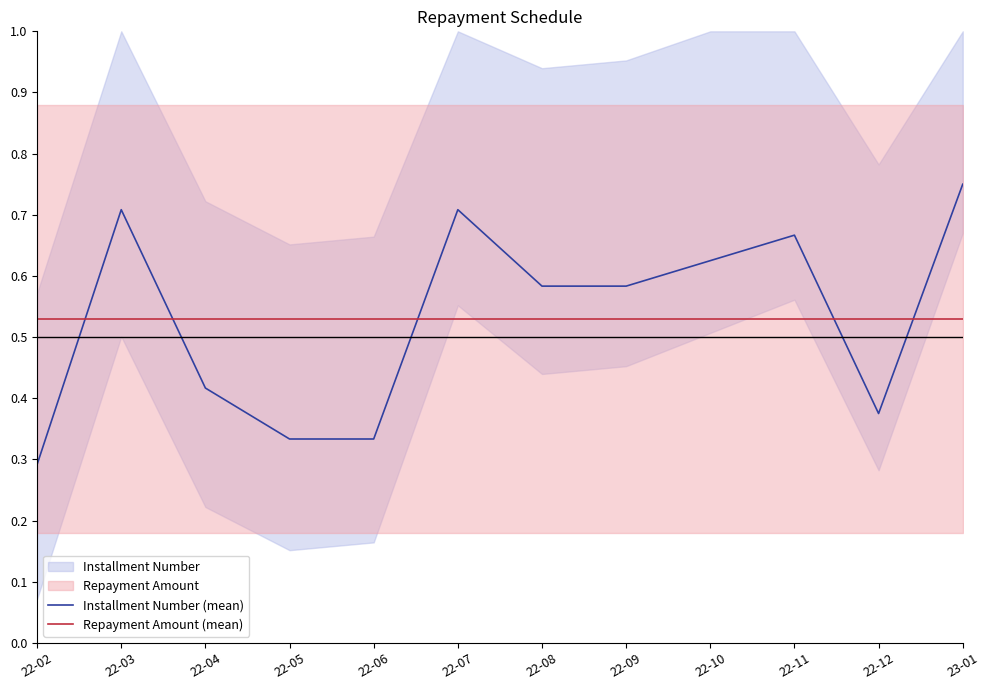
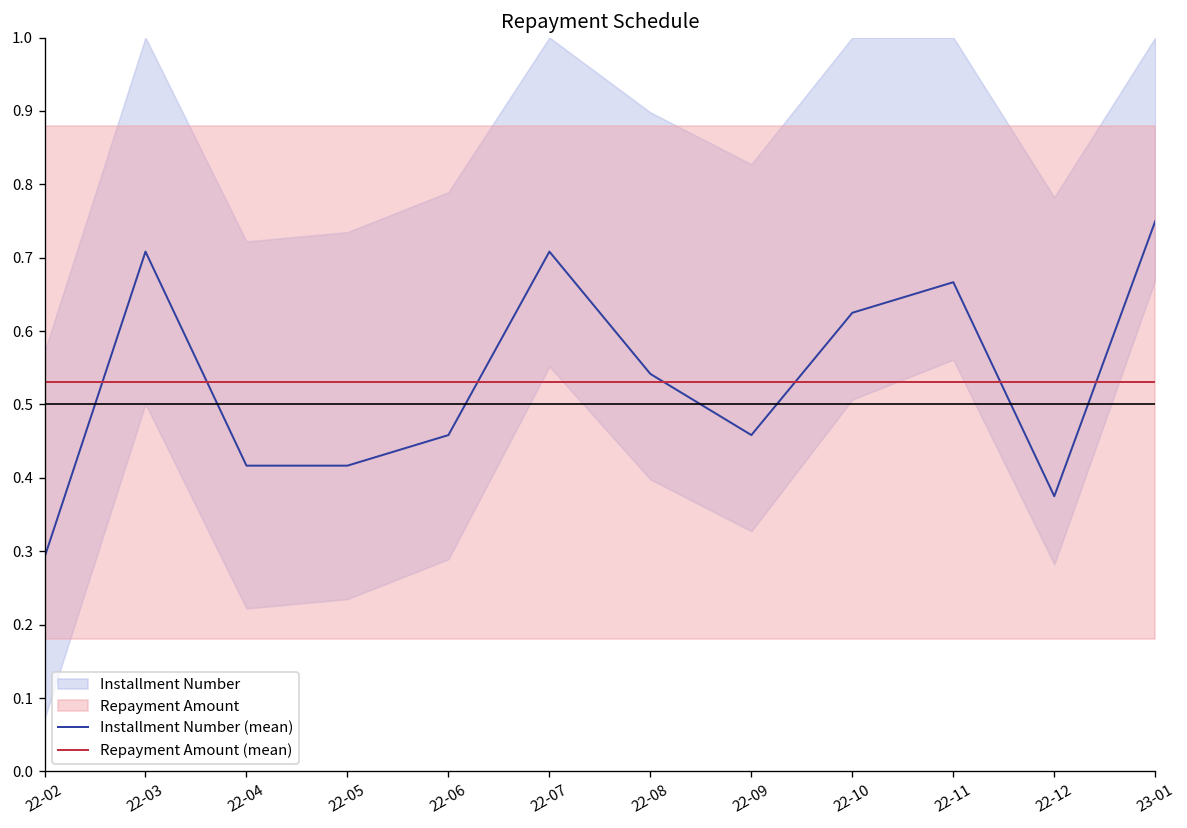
Installment Number (mean), 22-05: 0.33 -> 0.42
Installment Number (mean), 22-06: 0.33 -> 0.46
Installment Number (mean), 22-08: 0.58 -> 0.54
Installment Number (mean), 22-09: 0.58 -> 0.46
